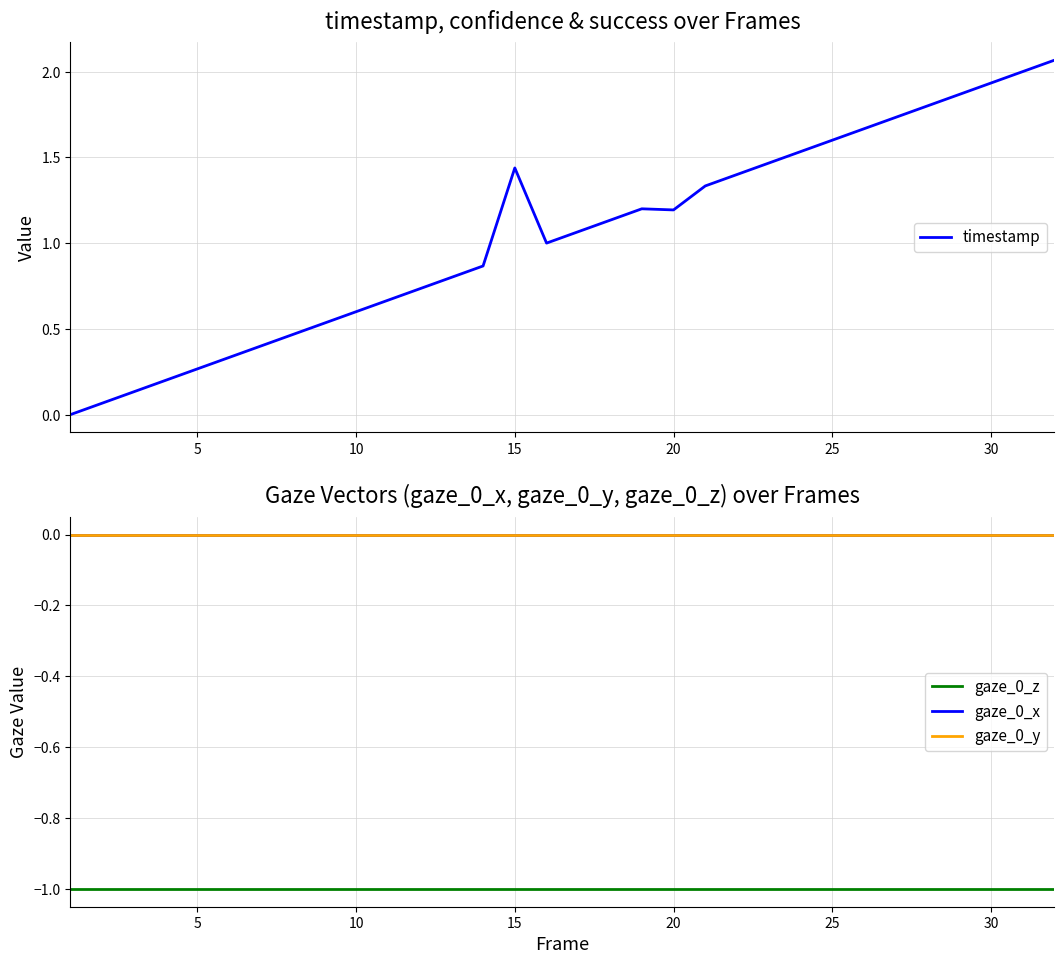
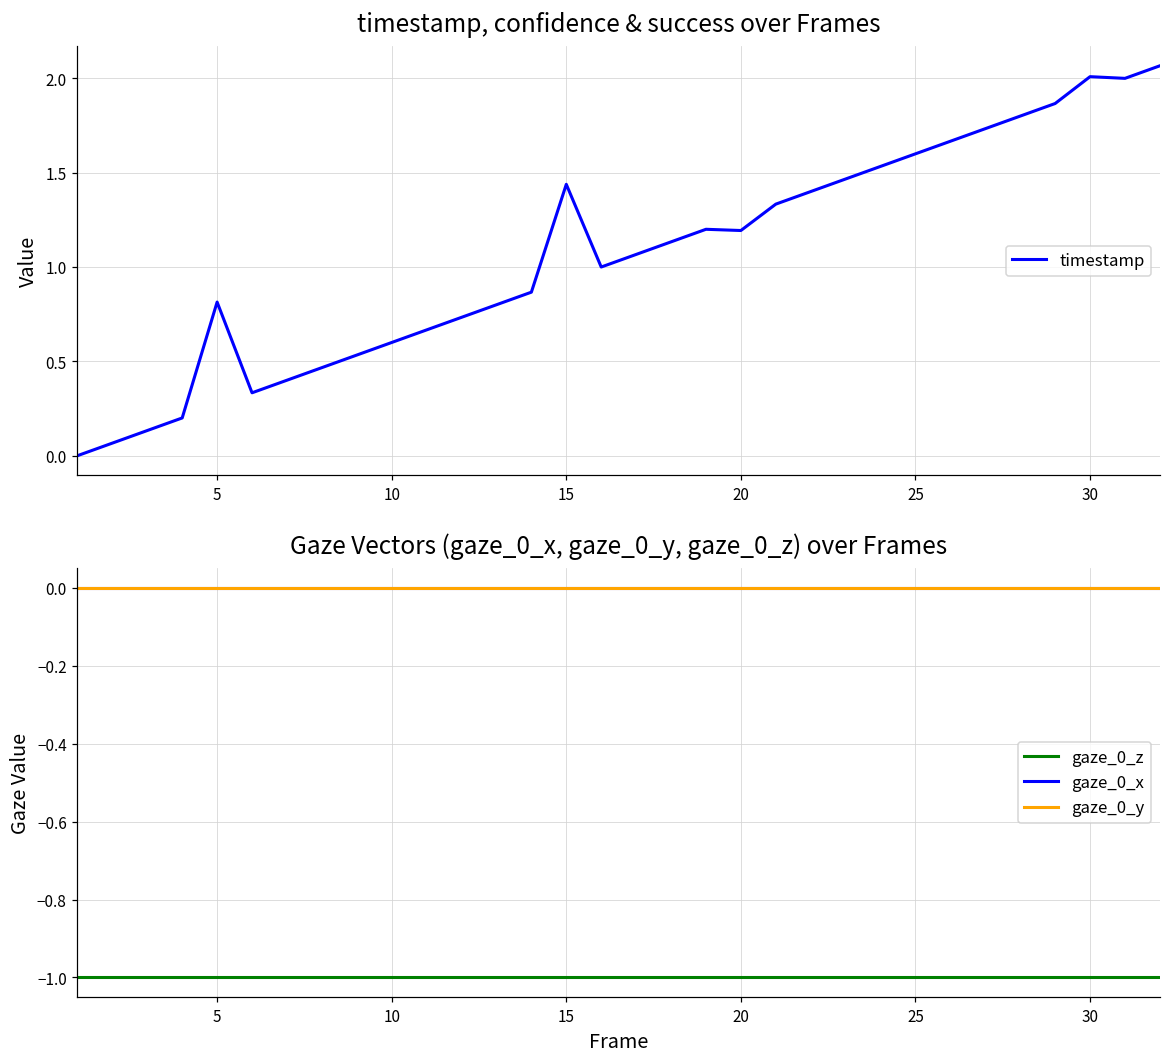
timestamp, confidence & success over Frames, 5: 0.27 -> 0.81
timestamp, confidence & success over Frames, 30: 1.93 -> 2.01
